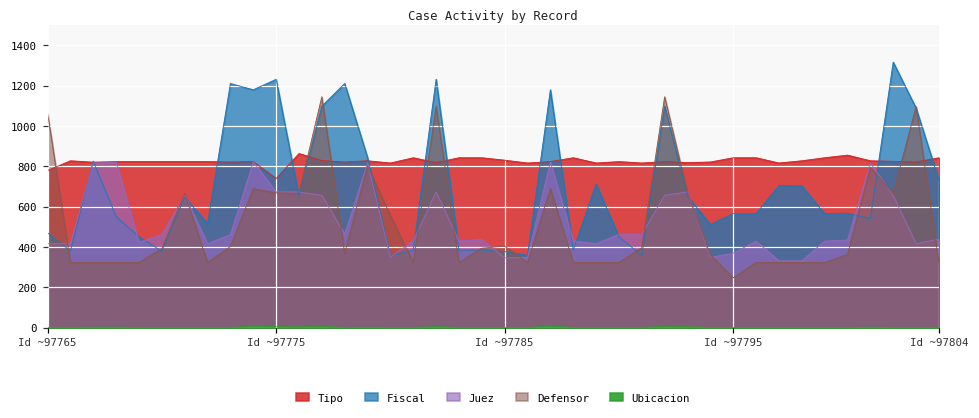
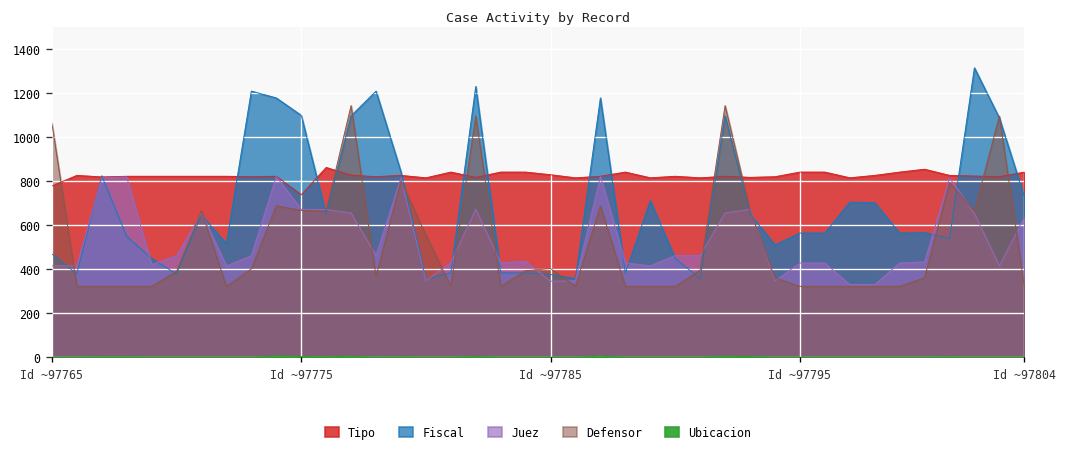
Fiscal, Id ~97775: 1230 -> 1100
Juez, Id ~97795: 370 -> 430
Defensor, Id ~97795: 250 -> 320
Juez, Id ~97804: 440 -> 640
